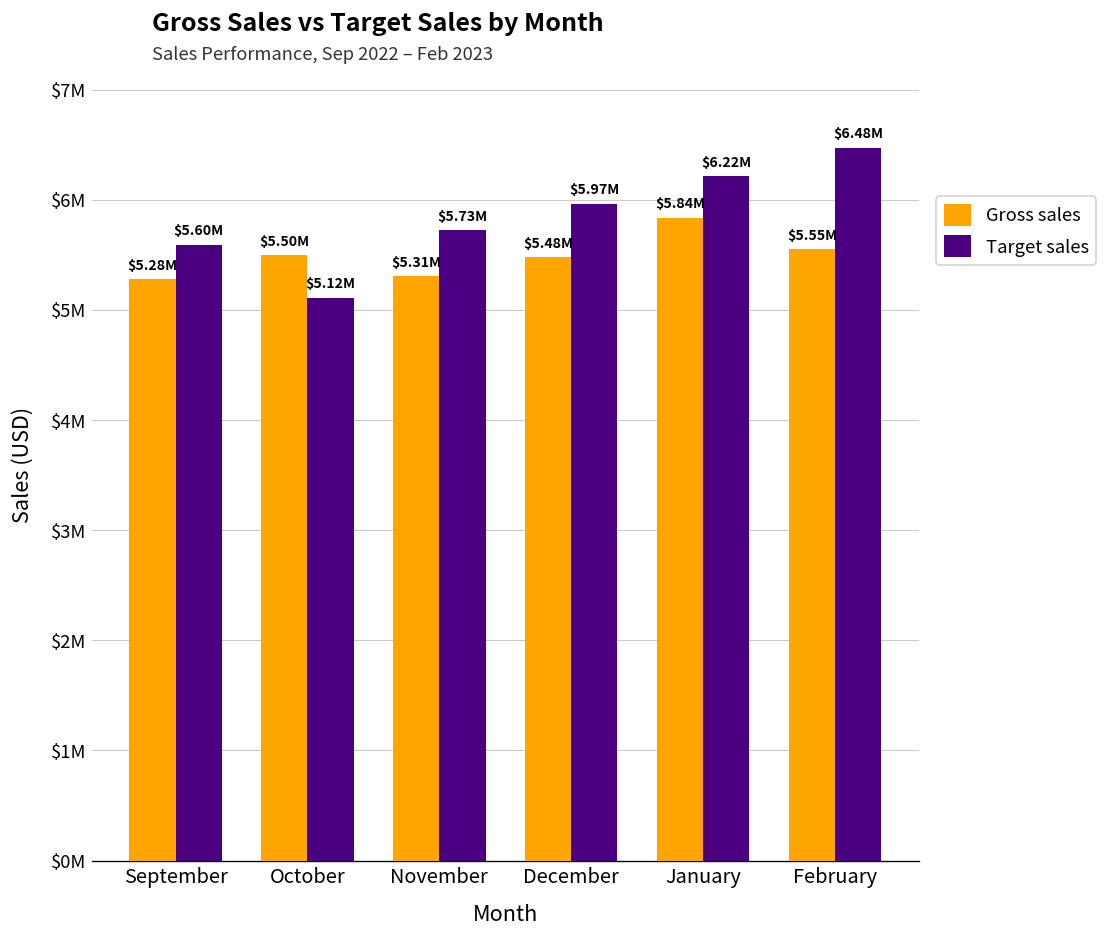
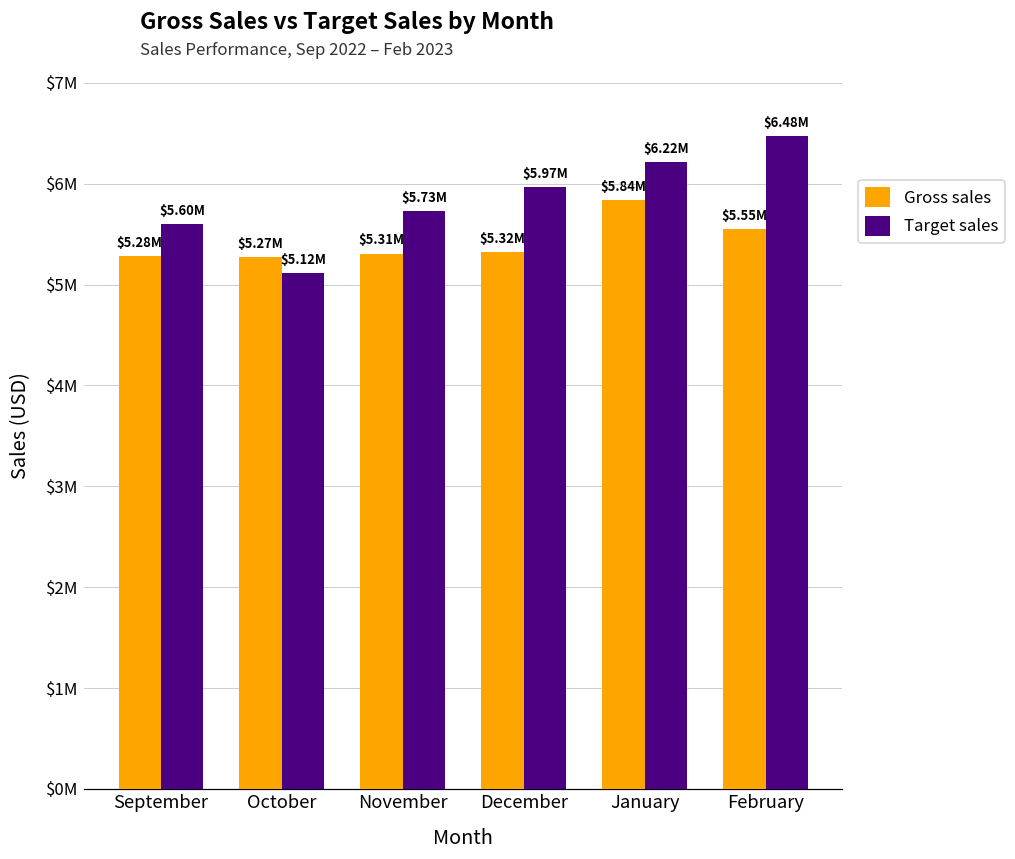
Gross sales, October: $5.50M -> $5.27M
Gross sales, December: $5.48M -> $5.32M
